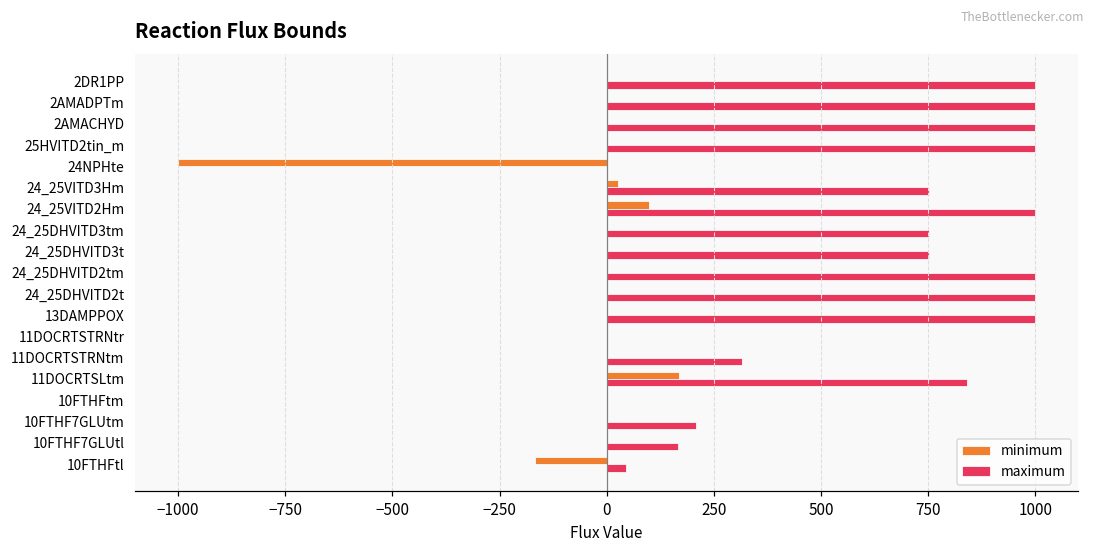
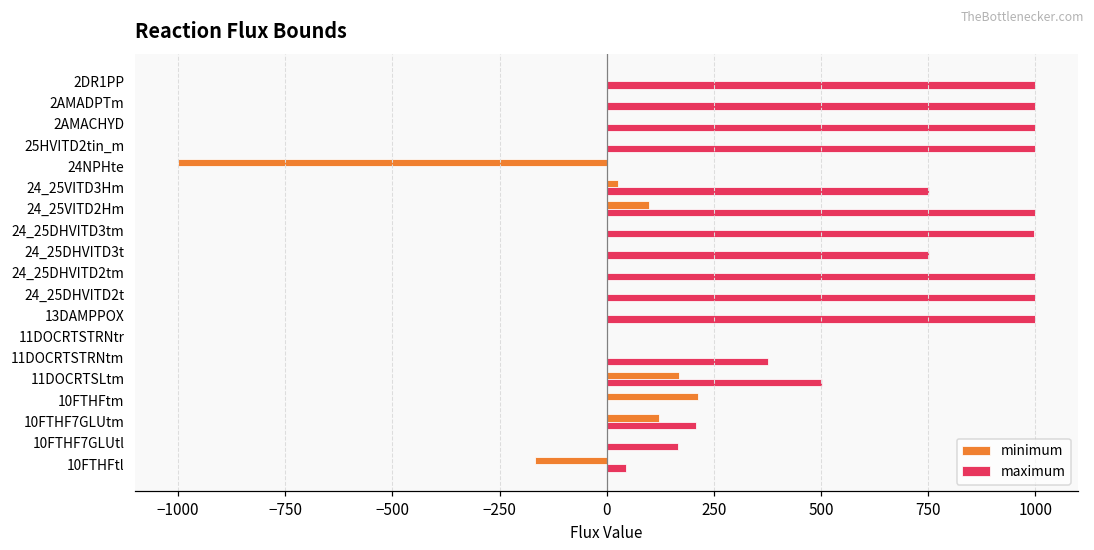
maximum, 24_25DHVITD3tm: 750 -> 1000
maximum, 11DOCRTSTRNtm: 320 -> 380
maximum, 11DOCRTSLtm: 840 -> 500
minimum, 10FTHFtm: 0 -> 210
minimum, 10FTHF7GLUtm: 0 -> 120
